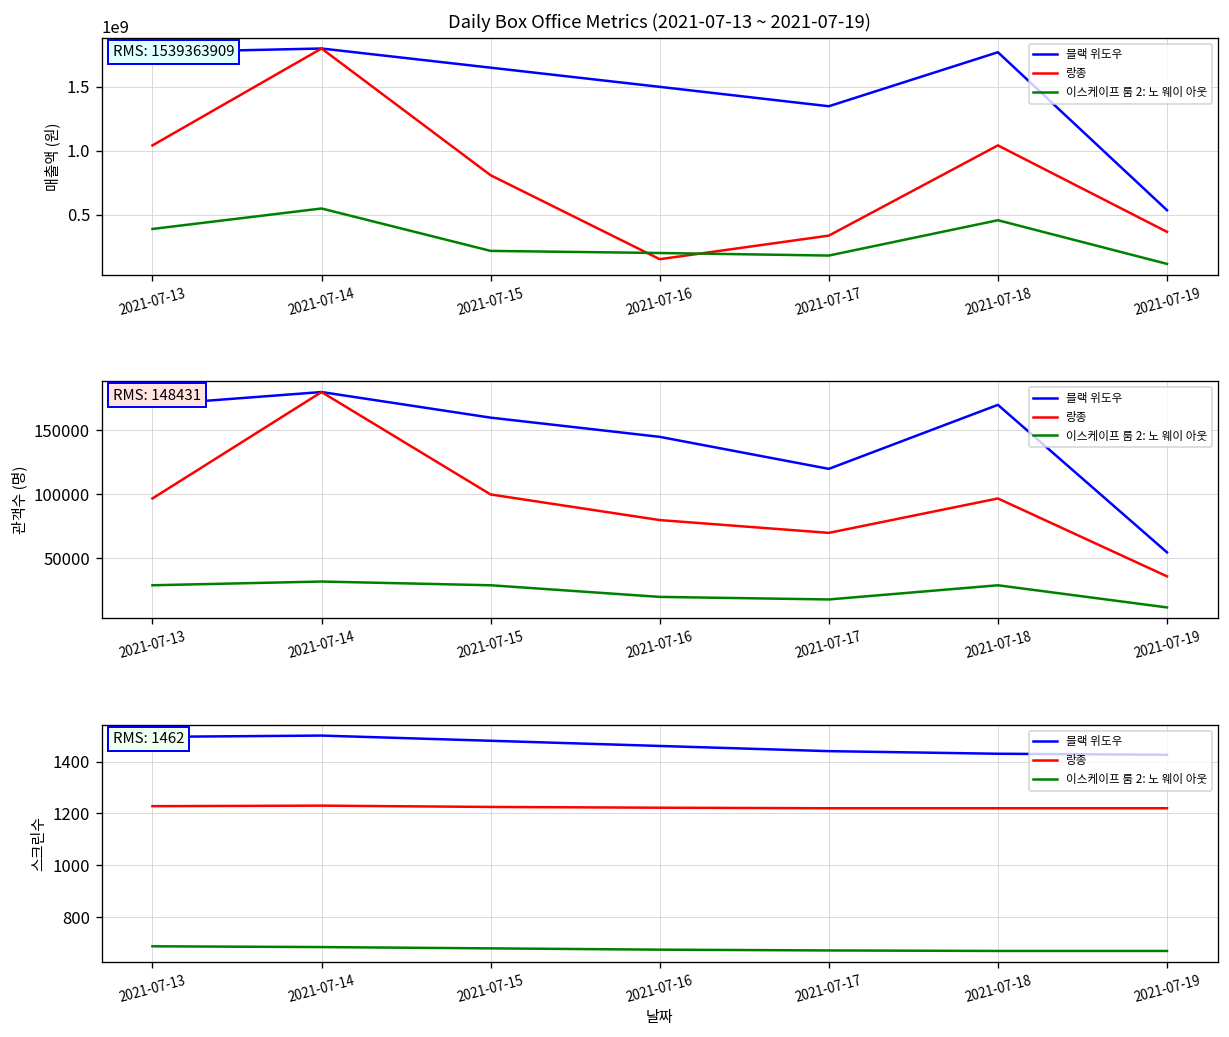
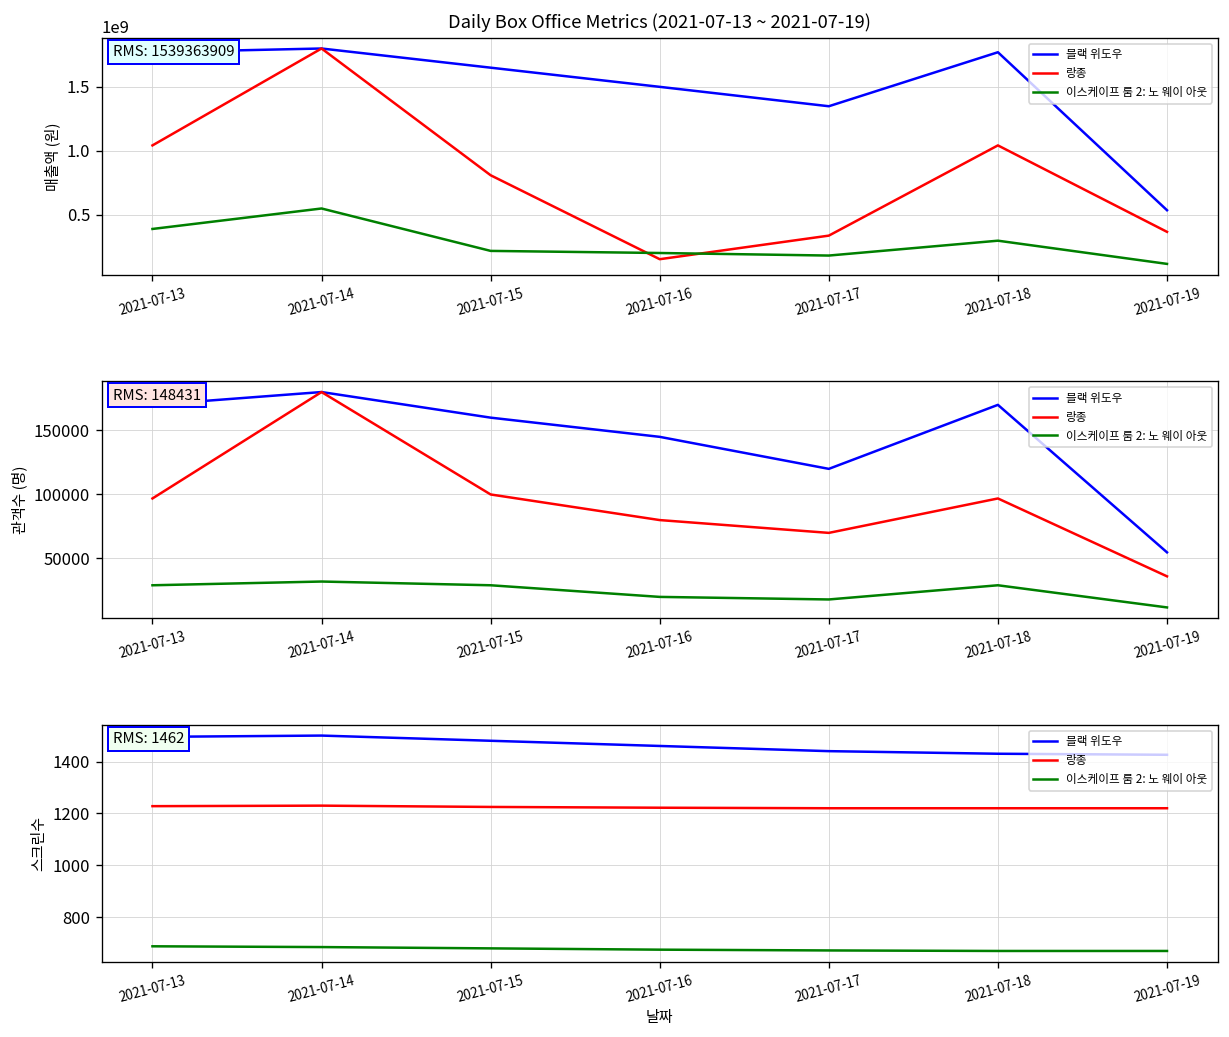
Daily Box Office Metrics (2021-07-13 ~ 2021-07-19), 이스케이프 룸 2: 노 웨이 아웃, 2021-07-18: 460000000 -> 300000000
